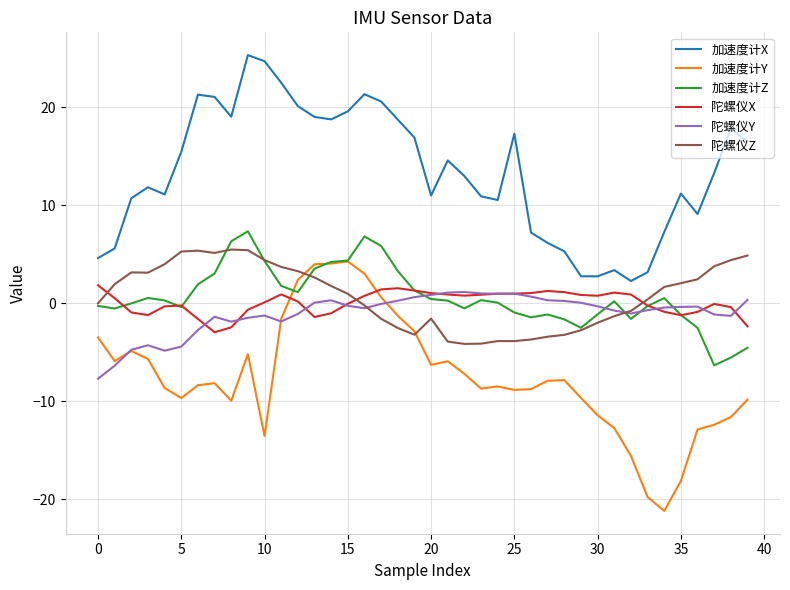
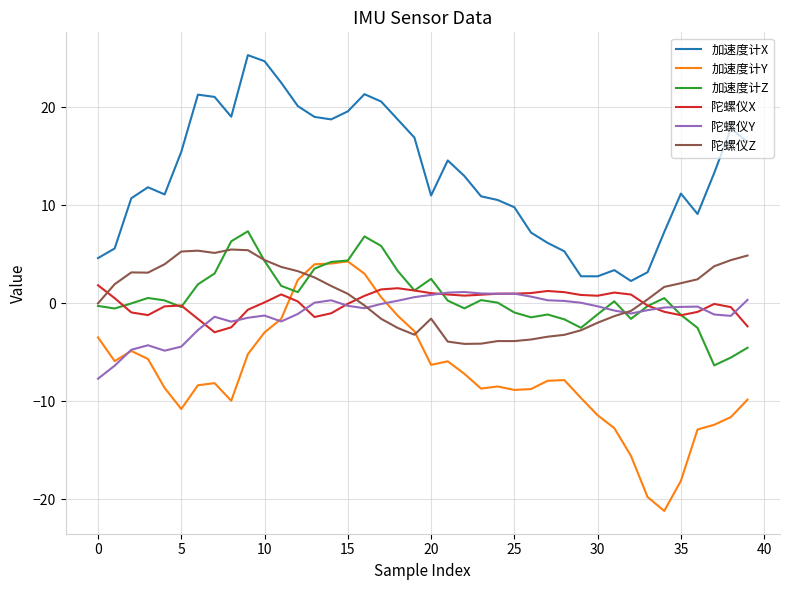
加速度计Y, 5: -10 -> -11
加速度计Y, 10: -14 -> -3
加速度计Z, 20: 0 -> 2
加速度计X, 25: 17 -> 10
